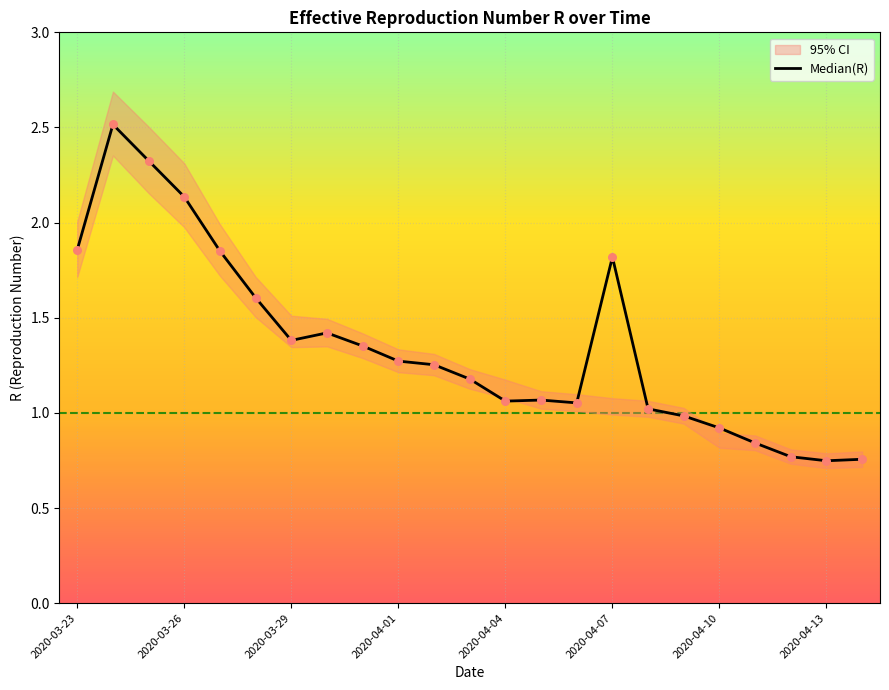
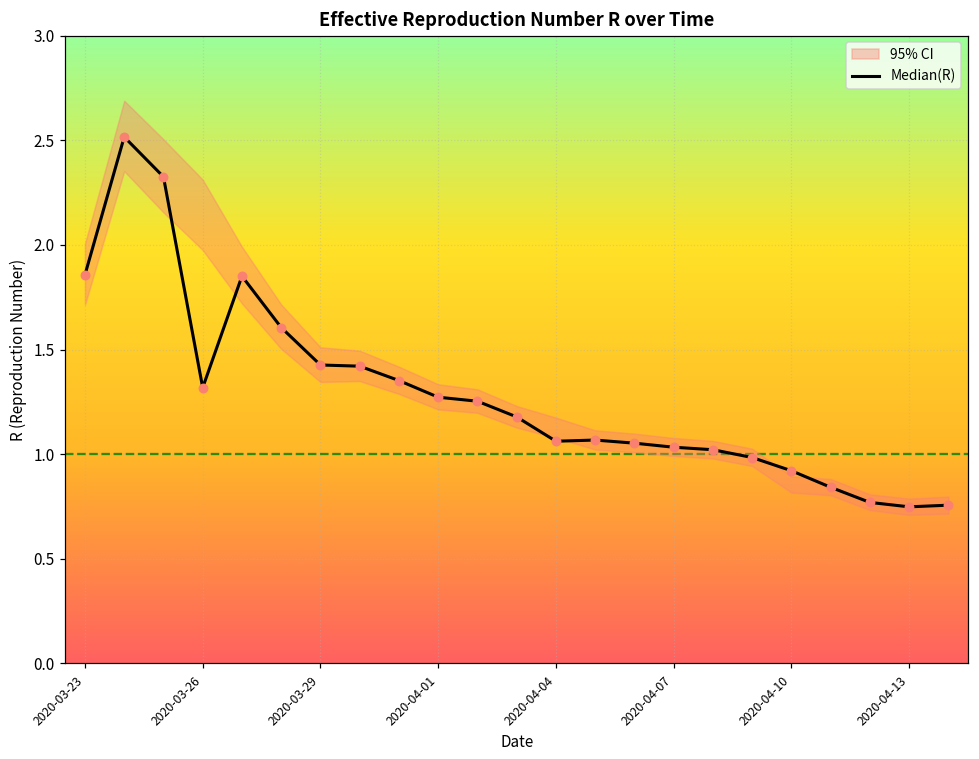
Median(R), 2020-03-26: 2.14 -> 1.32
Median(R), 2020-03-29: 1.38 -> 1.43
Median(R), 2020-04-07: 1.82 -> 1.03
